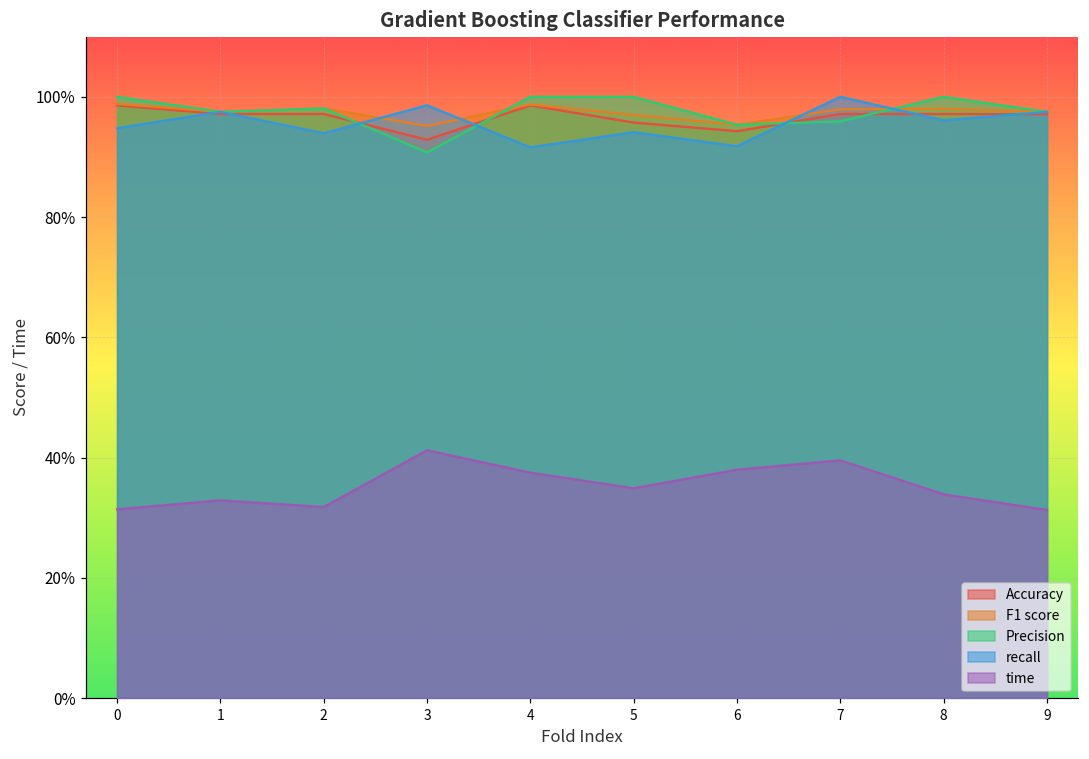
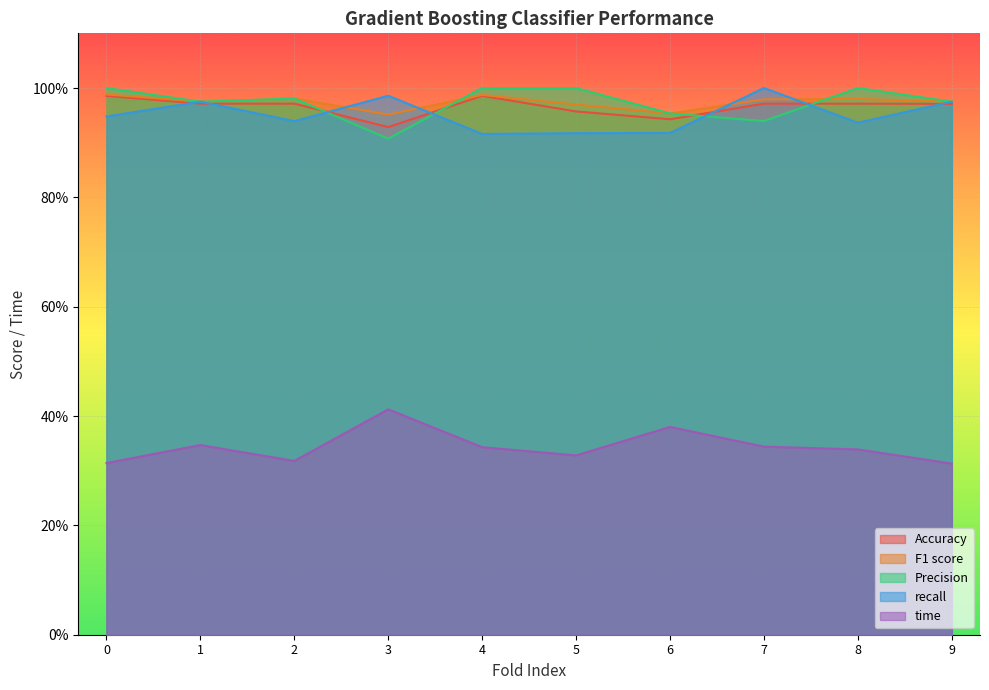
time, 1: 33% -> 35%
time, 4: 38% -> 34%
recall, 5: 94% -> 92%
time, 5: 35% -> 33%
Precision, 7: 96% -> 94%
time, 7: 40% -> 34%
recall, 8: 96% -> 94%
